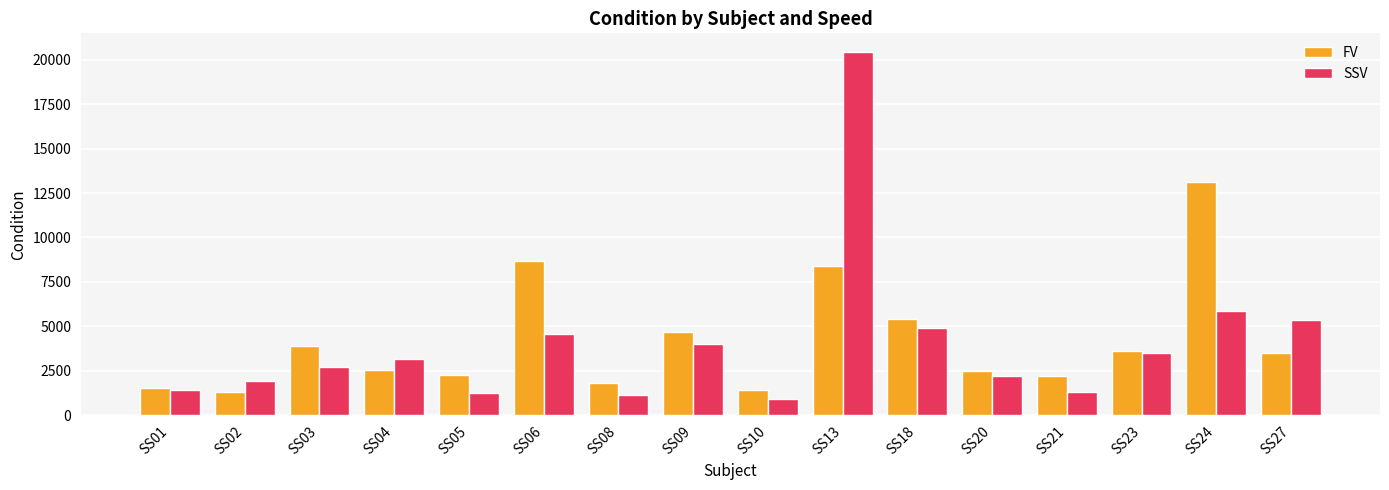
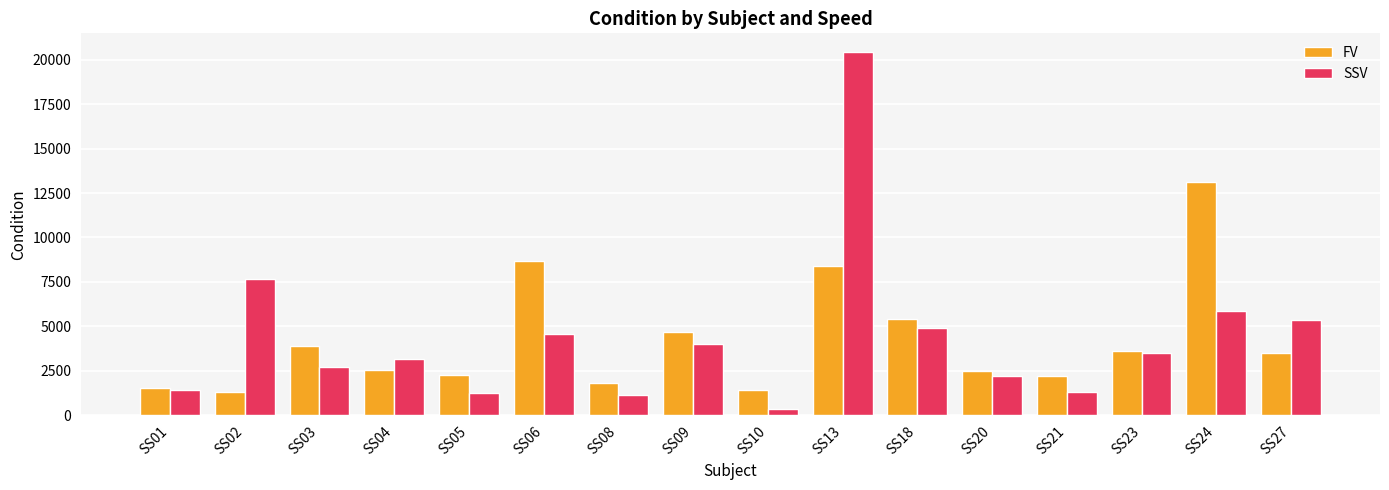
SSV, SS02: 1900 -> 7700
SSV, SS10: 900 -> 300
